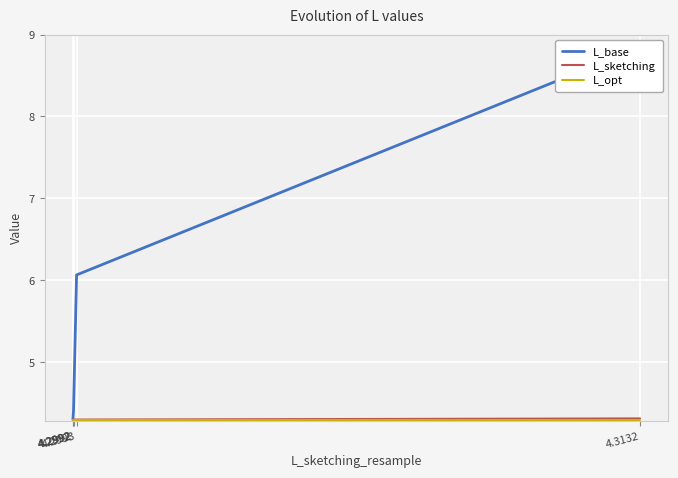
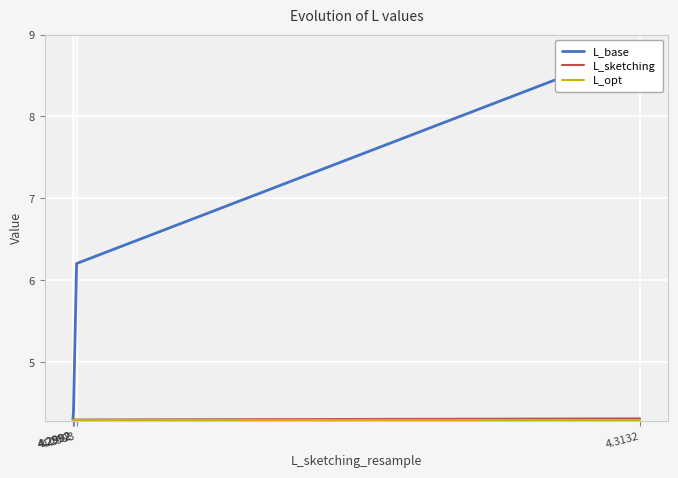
L_base, 4.2993: 6.1 -> 6.2
